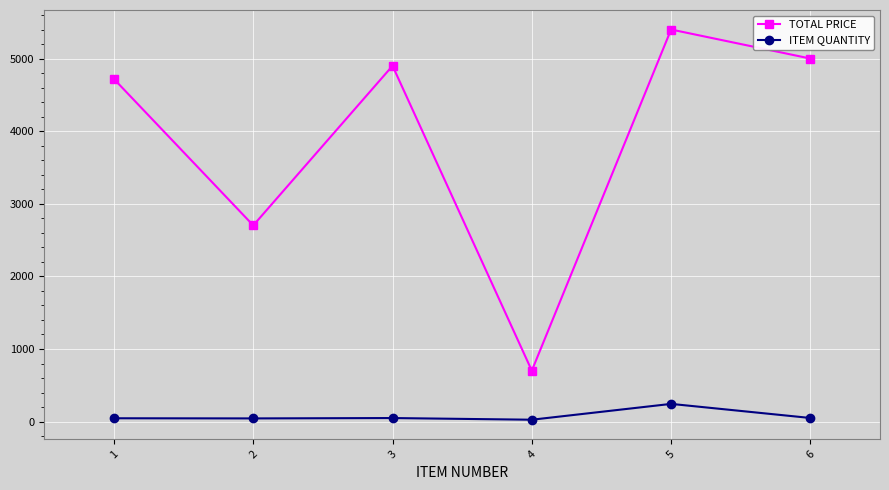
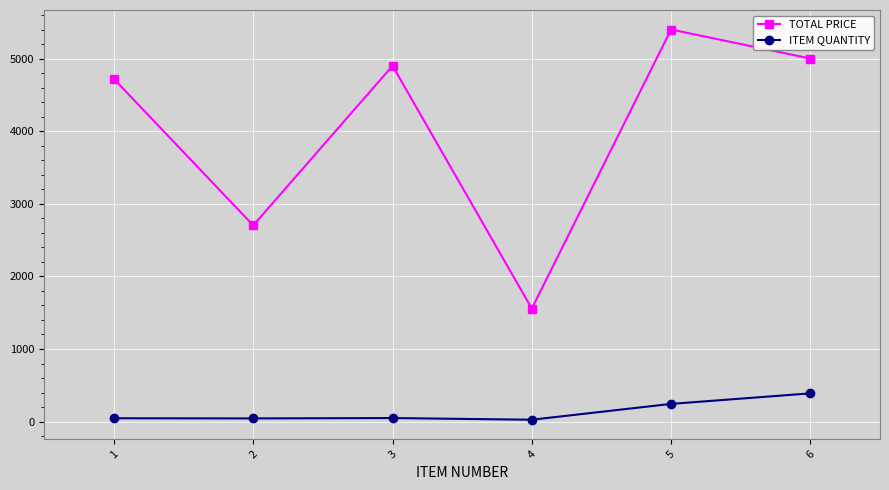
TOTAL PRICE, 4: 700 -> 1600
ITEM QUANTITY, 6: 100 -> 400
